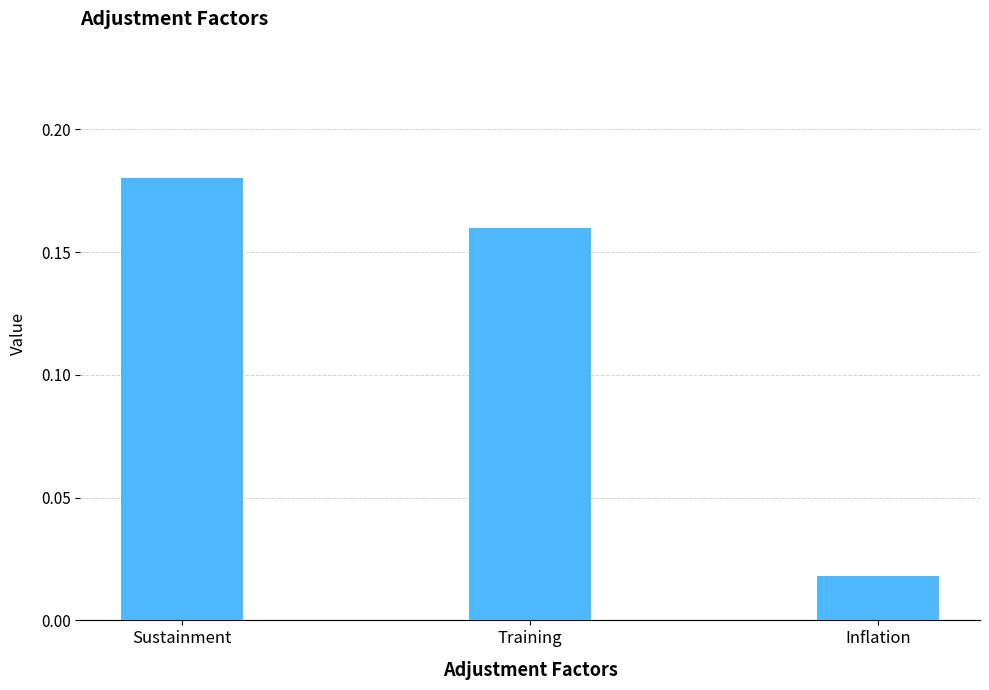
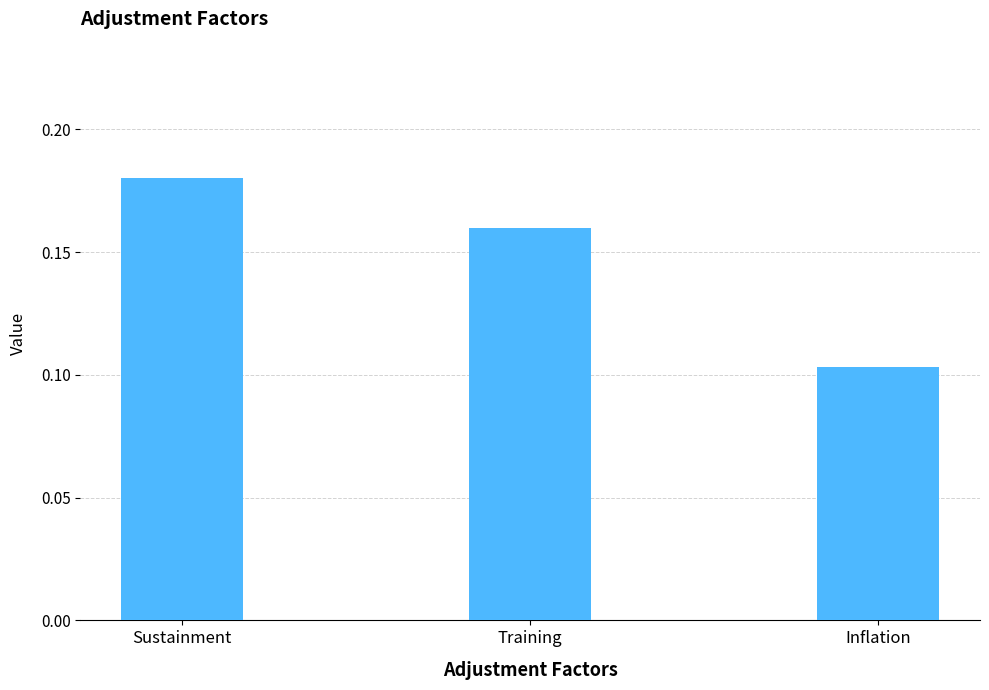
Inflation: 0.018 -> 0.103
